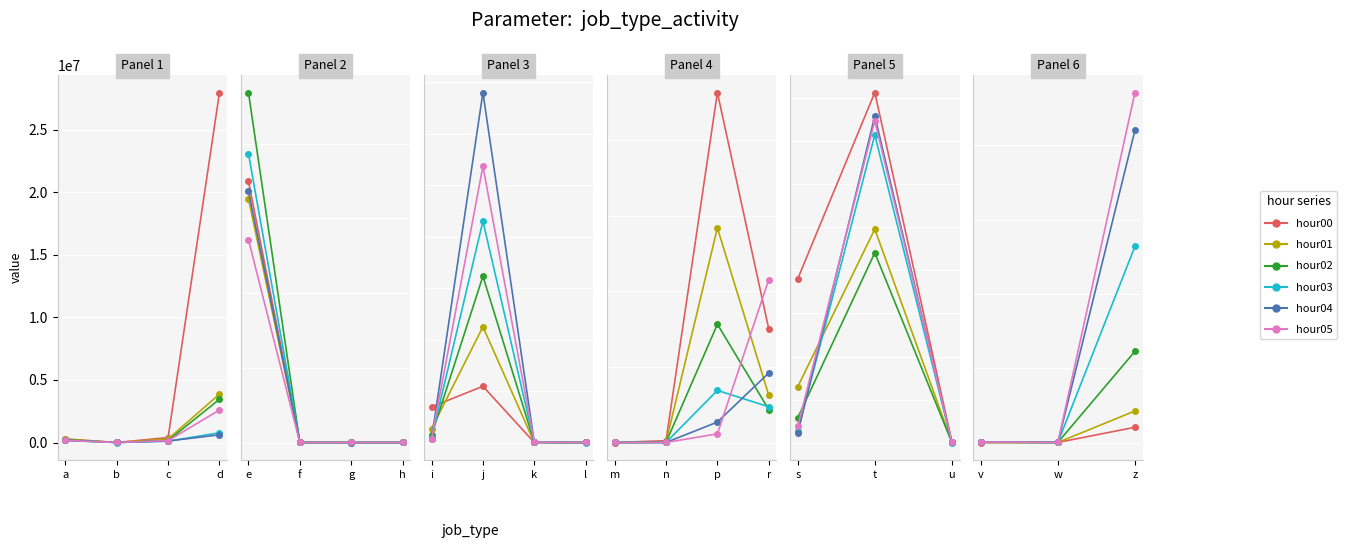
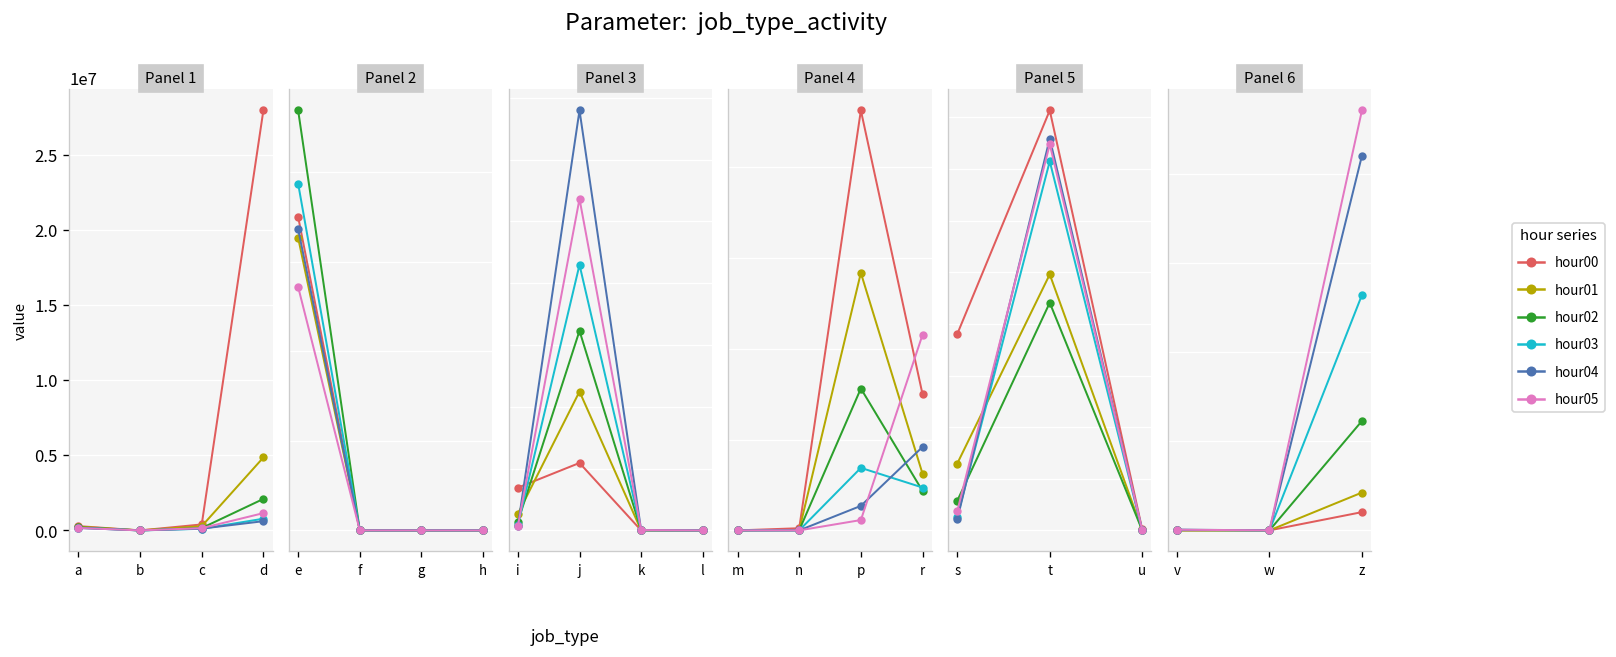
Panel 1, hour01, d: 3900000 -> 4900000
Panel 1, hour02, d: 3500000 -> 2100000
Panel 1, hour05, d: 2600000 -> 1200000
